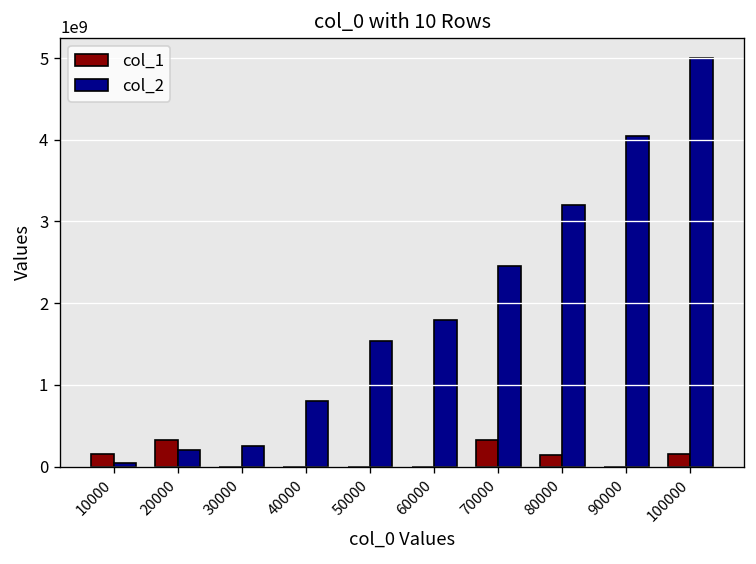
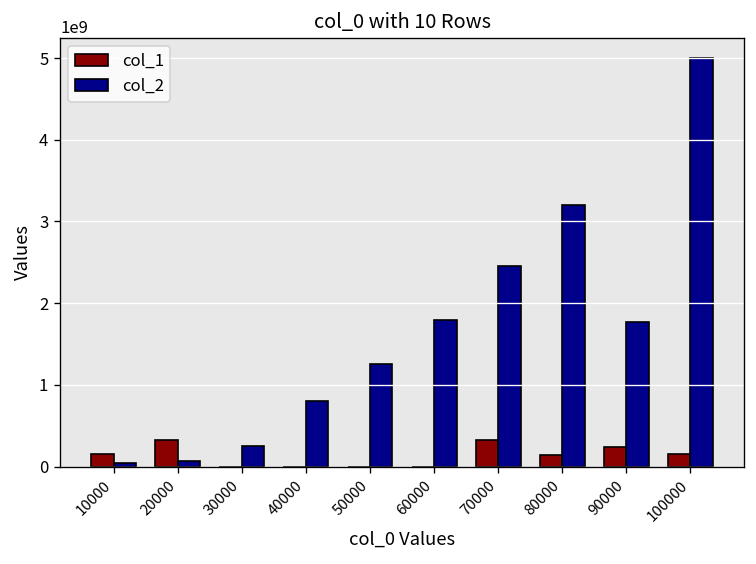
col_2, 20000: 200000000 -> 100000000
col_2, 50000: 1500000000 -> 1300000000
col_1, 90000: 0 -> 200000000
col_2, 90000: 4100000000 -> 1800000000
